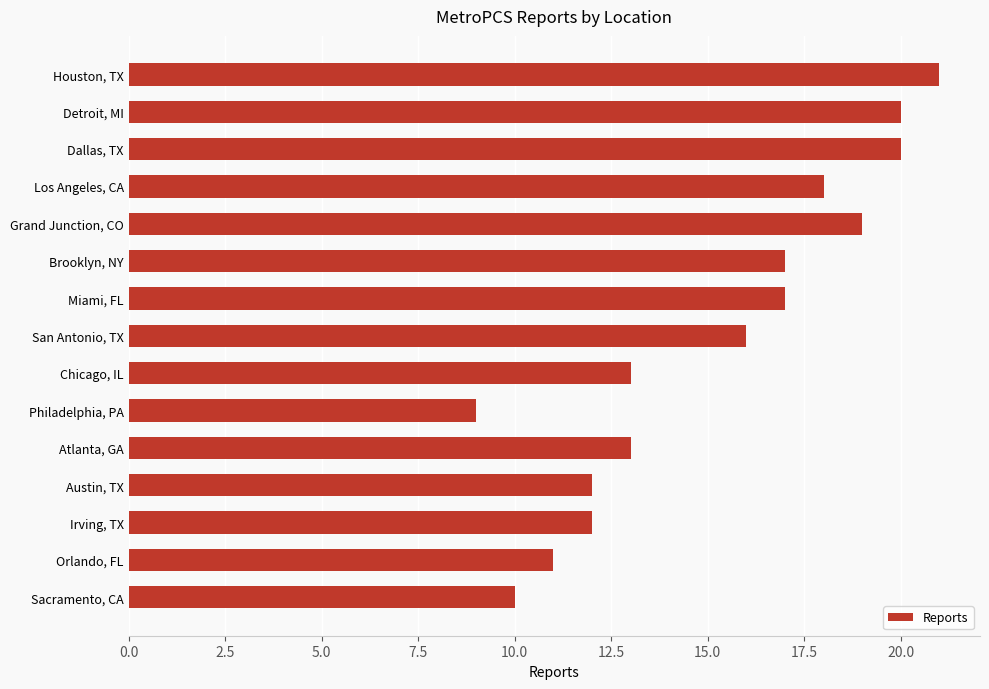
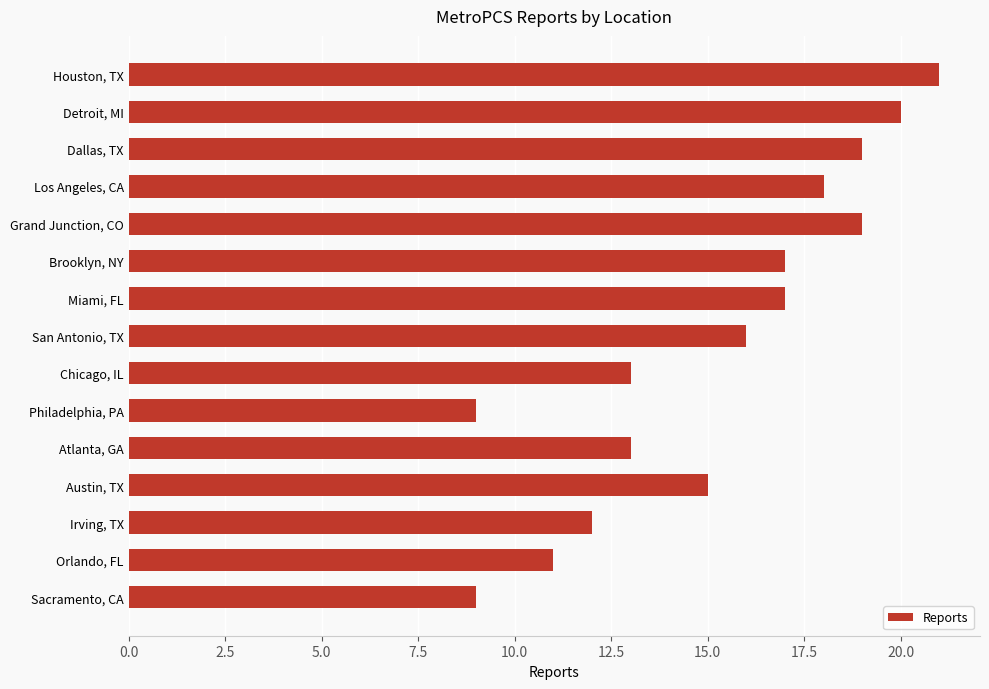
Dallas, TX: 20 -> 19
Austin, TX: 12 -> 15
Sacramento, CA: 10 -> 9
